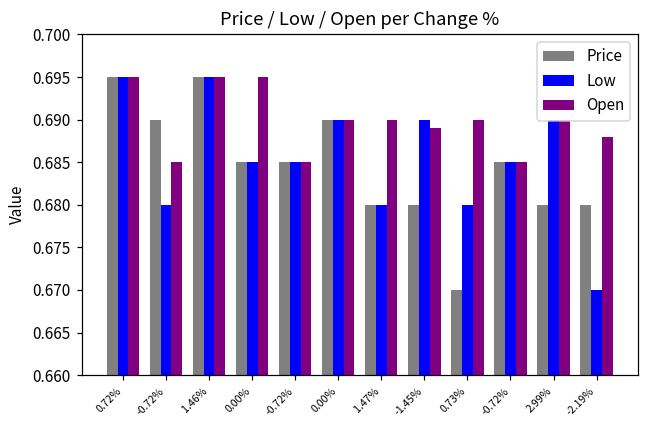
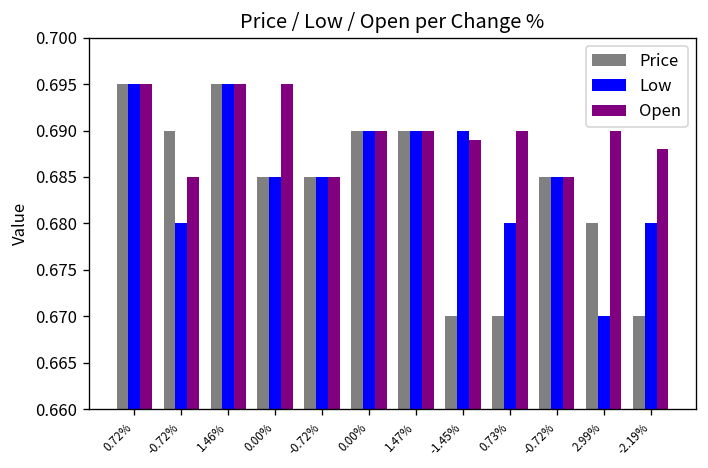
Price, 1.47%: 0.68 -> 0.69
Low, 1.47%: 0.68 -> 0.69
Price, -1.45%: 0.68 -> 0.67
Low, 2.99%: 0.69 -> 0.67
Price, -2.19%: 0.68 -> 0.67
Low, -2.19%: 0.67 -> 0.68
